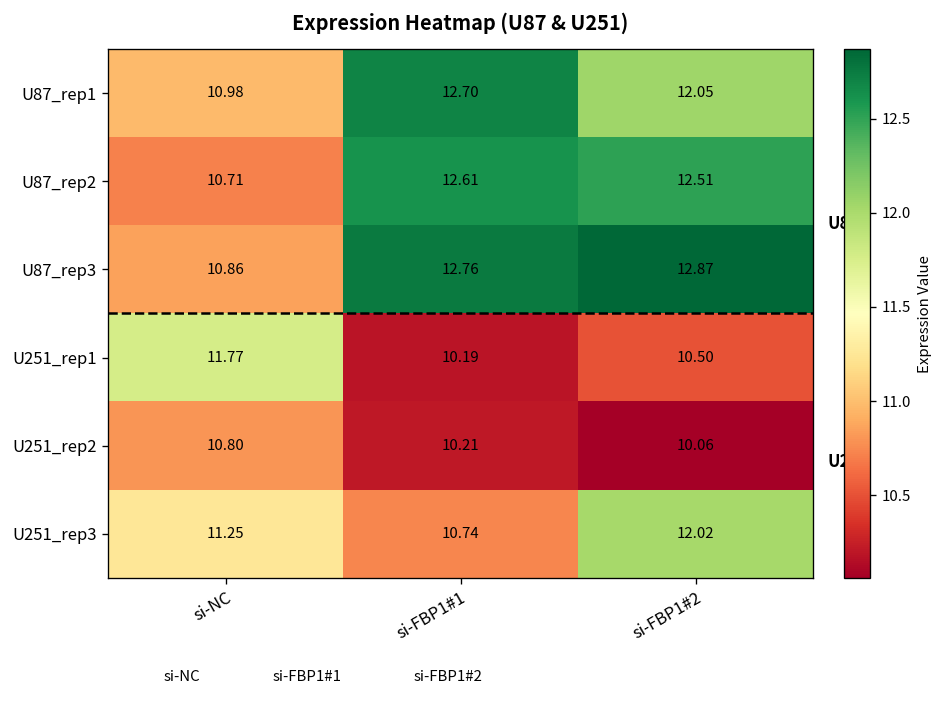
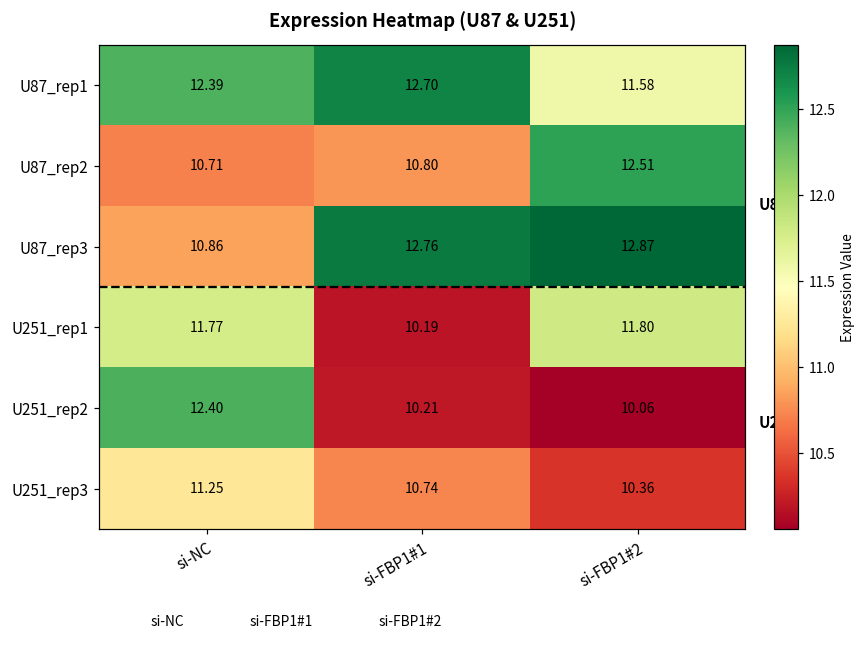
U87_rep1, si-NC: 10.98 -> 12.39
U87_rep1, si-FBP1#2: 12.05 -> 11.58
U87_rep2, si-FBP1#1: 12.61 -> 10.80
U251_rep1, si-FBP1#2: 10.50 -> 11.80
U251_rep2, si-NC: 10.80 -> 12.40
U251_rep3, si-FBP1#2: 12.02 -> 10.36
